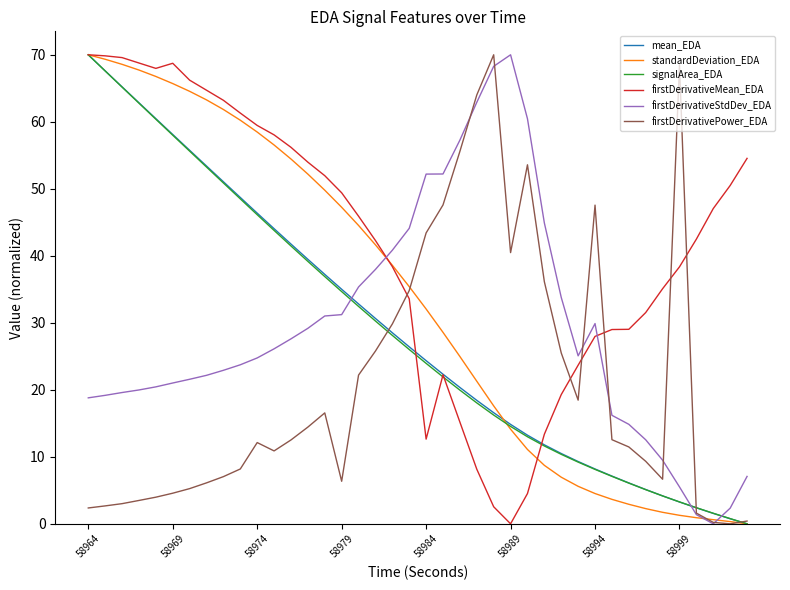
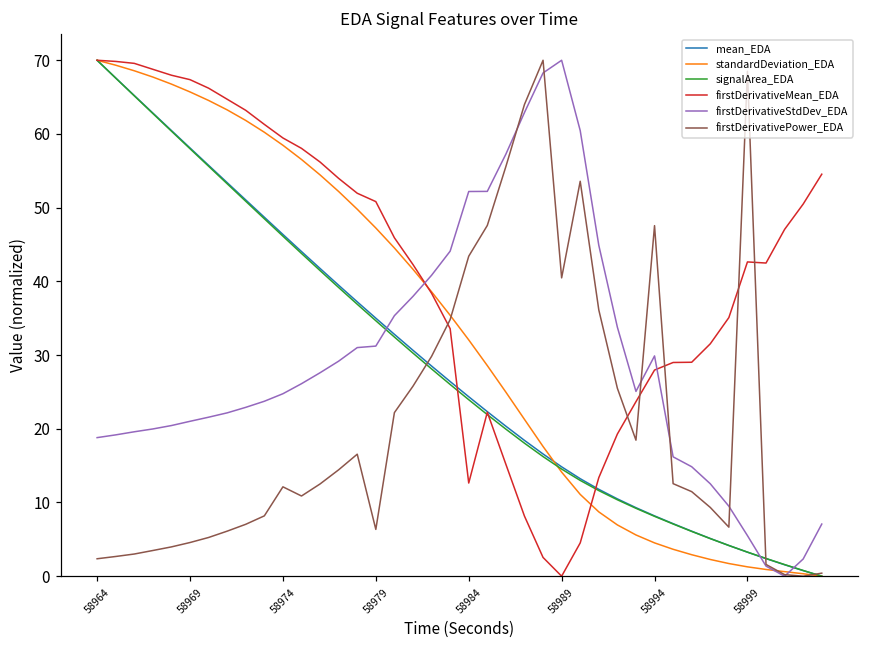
firstDerivativeMean_EDA, 58969: 69 -> 67
firstDerivativeMean_EDA, 58979: 49 -> 51
firstDerivativeMean_EDA, 58999: 38 -> 43
